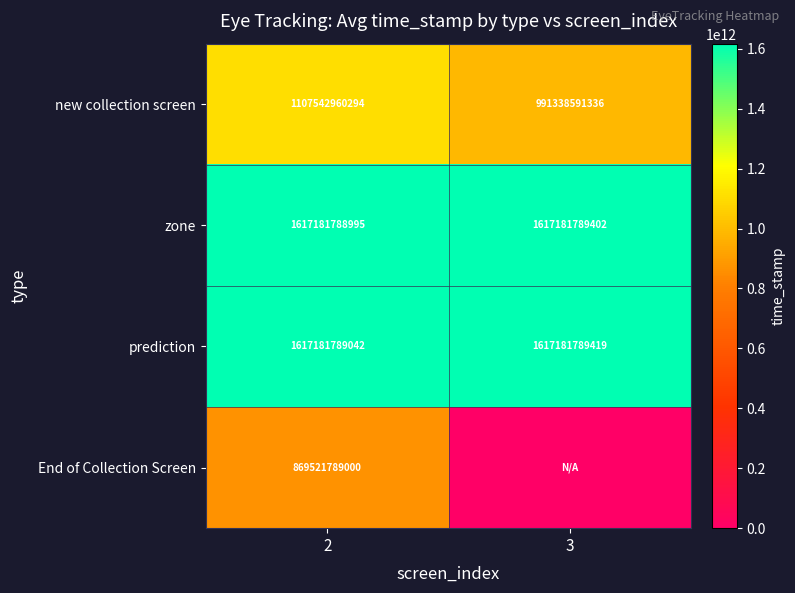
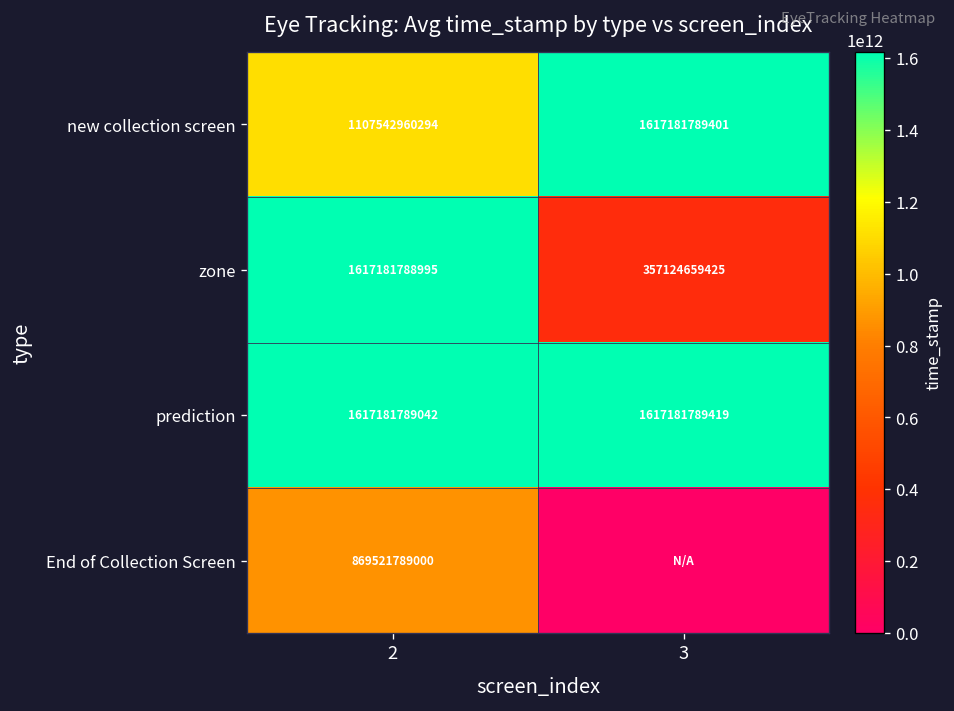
new collection screen, 3: 991338591336 -> 1617181789401
zone, 3: 1617181789402 -> 357124659425
